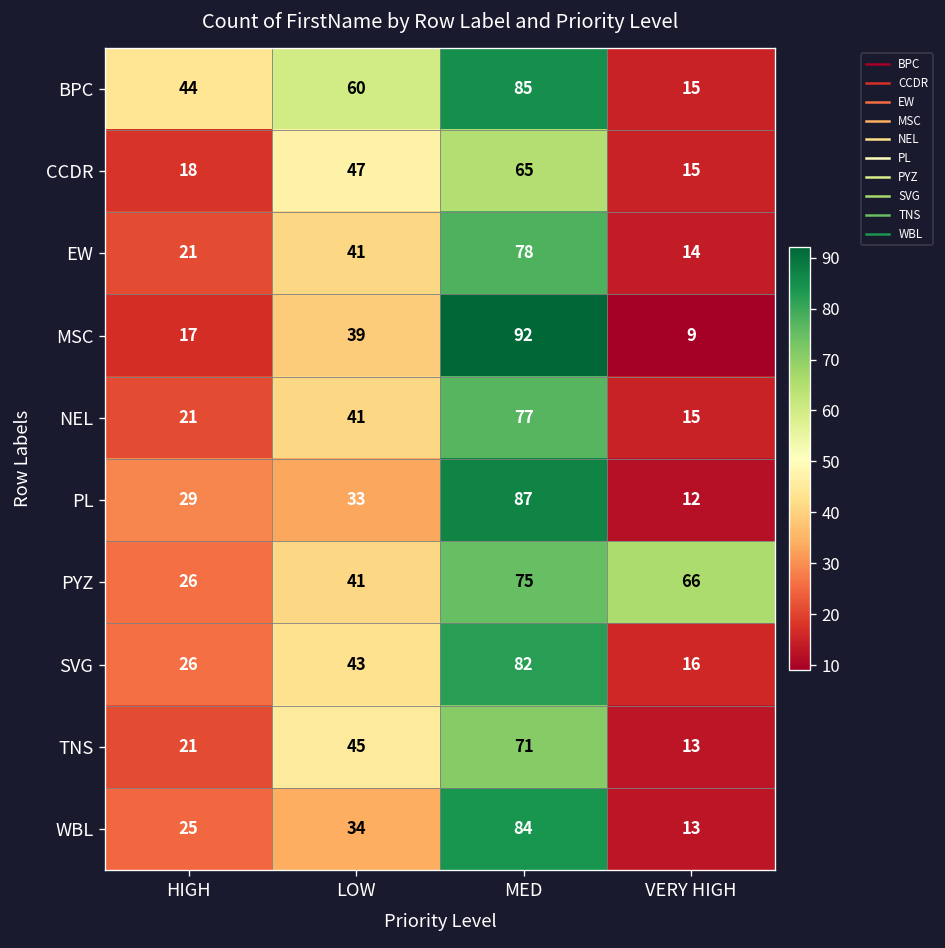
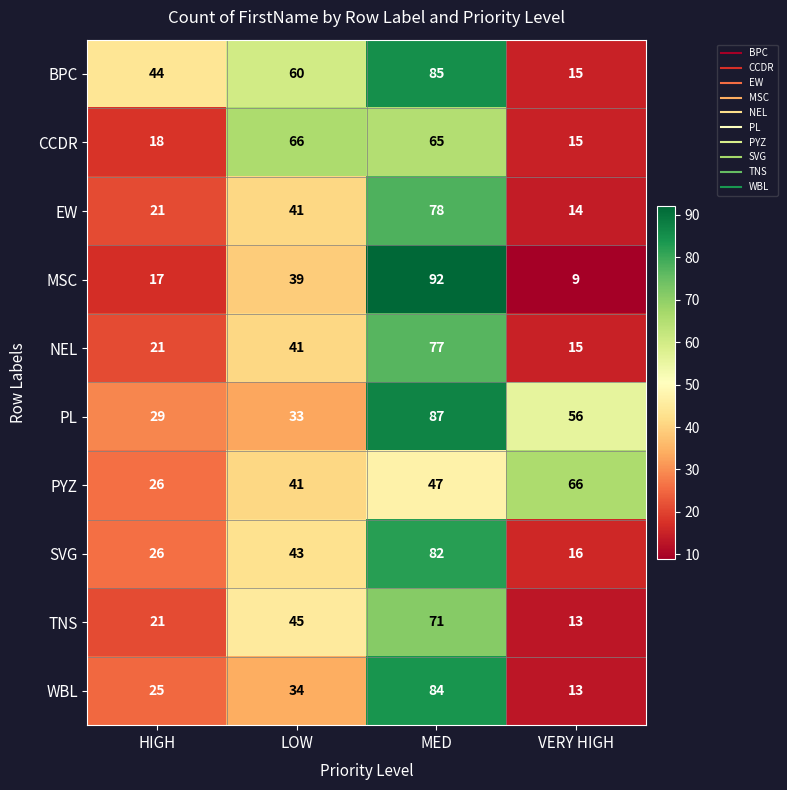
CCDR, LOW: 47 -> 66
PL, VERY HIGH: 12 -> 56
PYZ, MED: 75 -> 47
